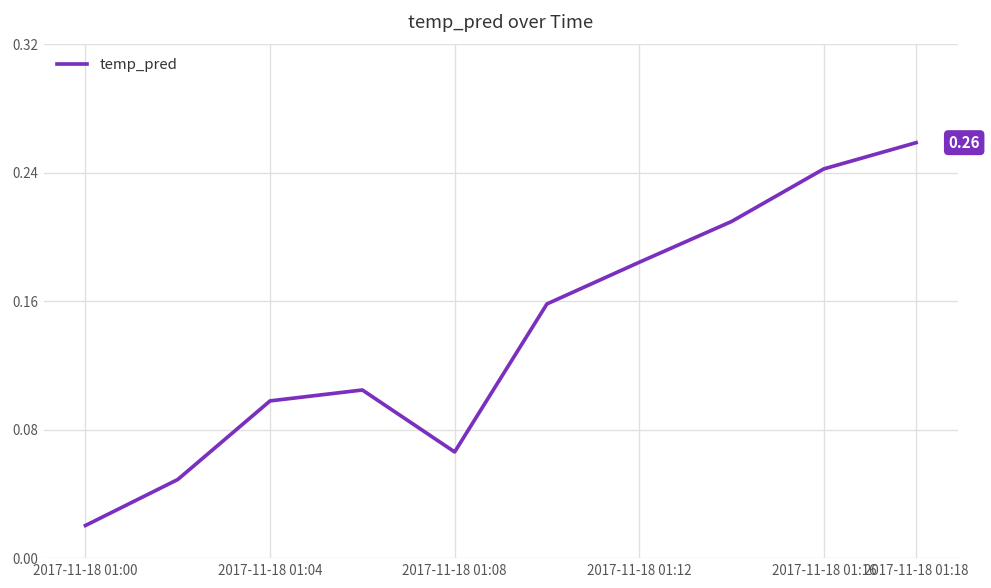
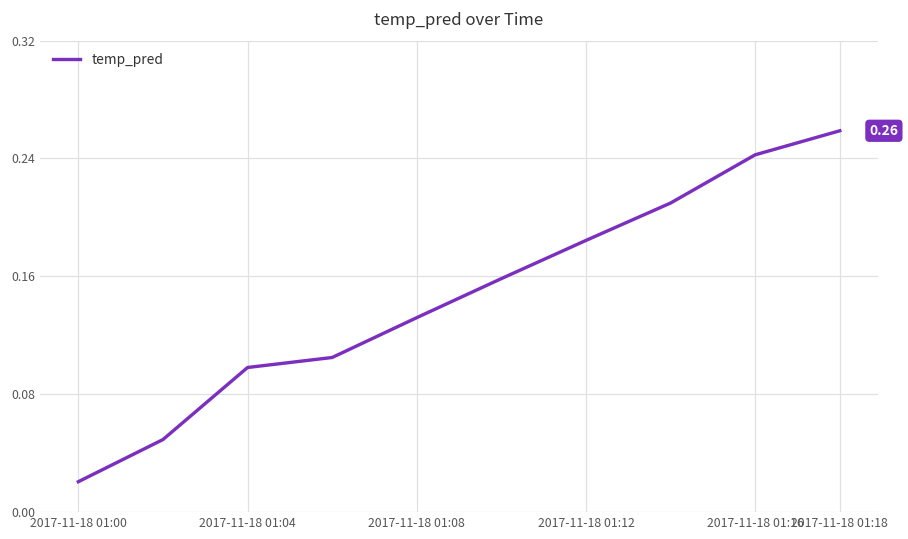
2017-11-18 01:08: 0.066 -> 0.132
